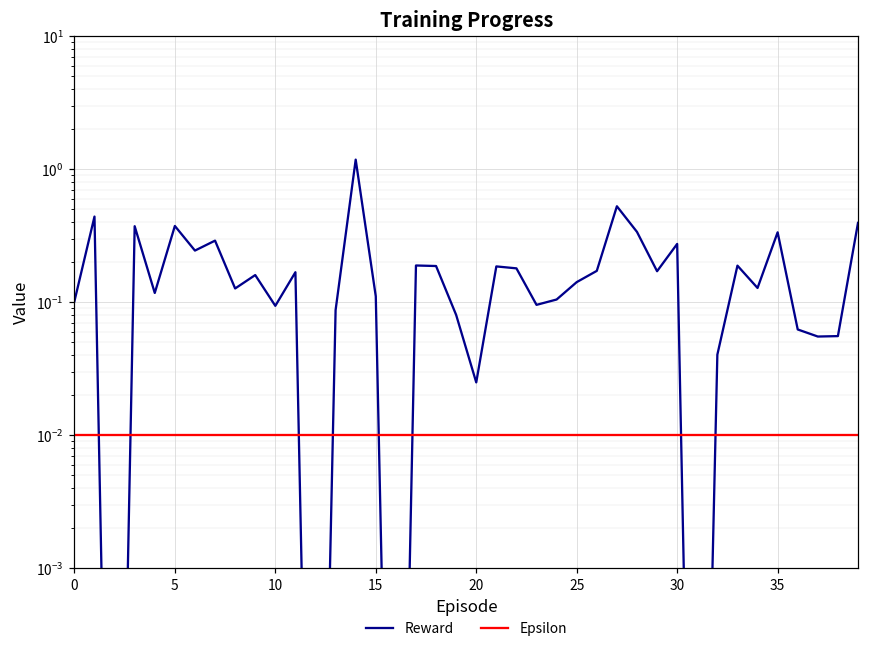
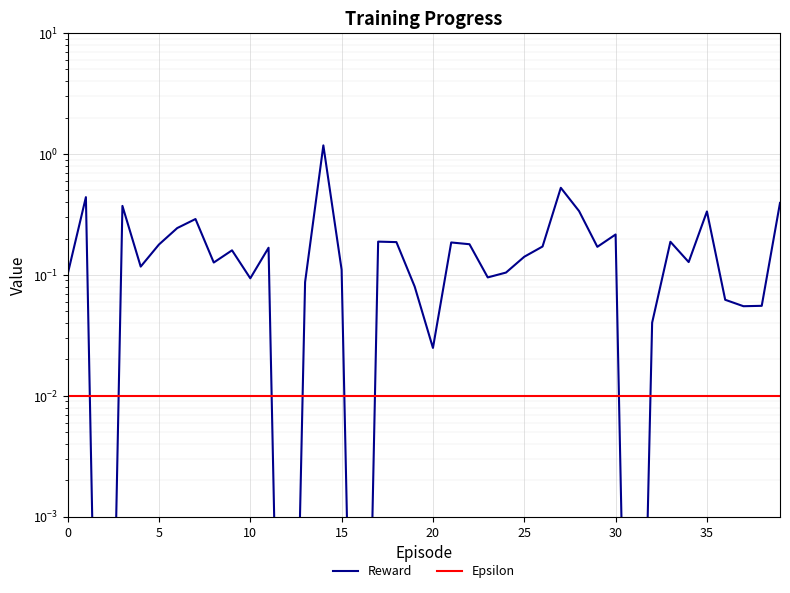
Reward, 5: 0.37 -> 0.18
Reward, 30: 0.27 -> 0.22
